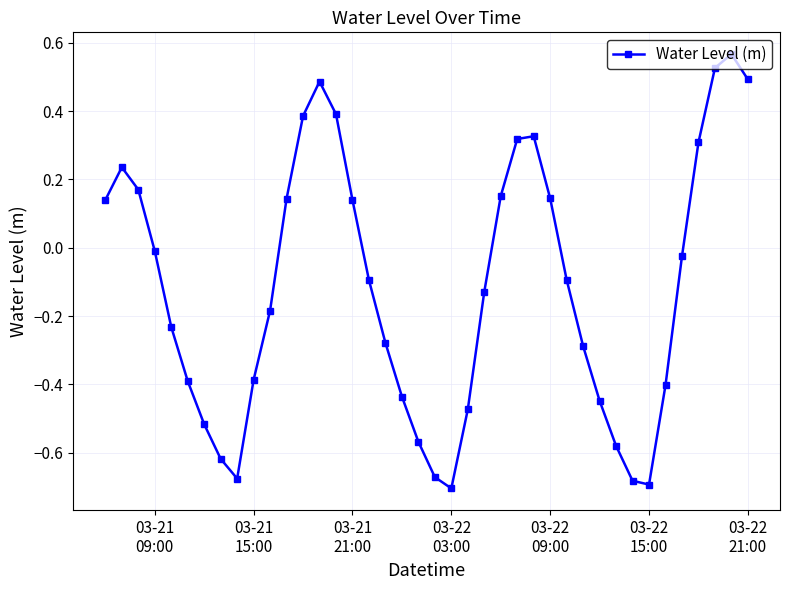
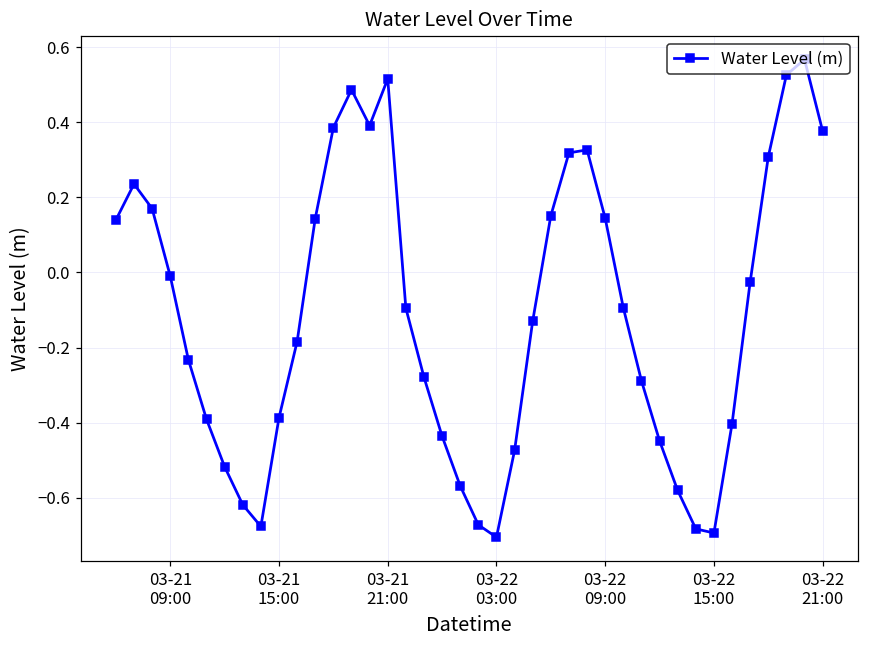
03-21 21:00: 0.14 -> 0.52
03-22 21:00: 0.49 -> 0.38
